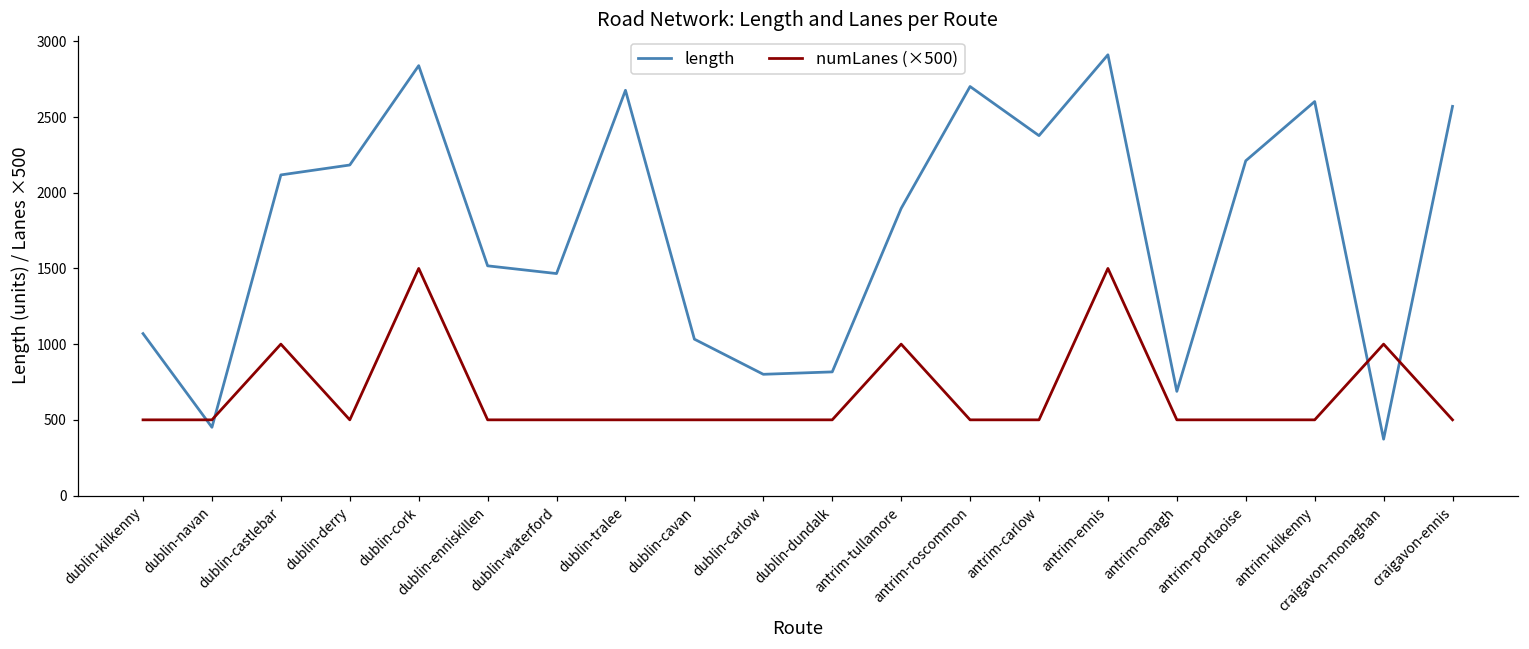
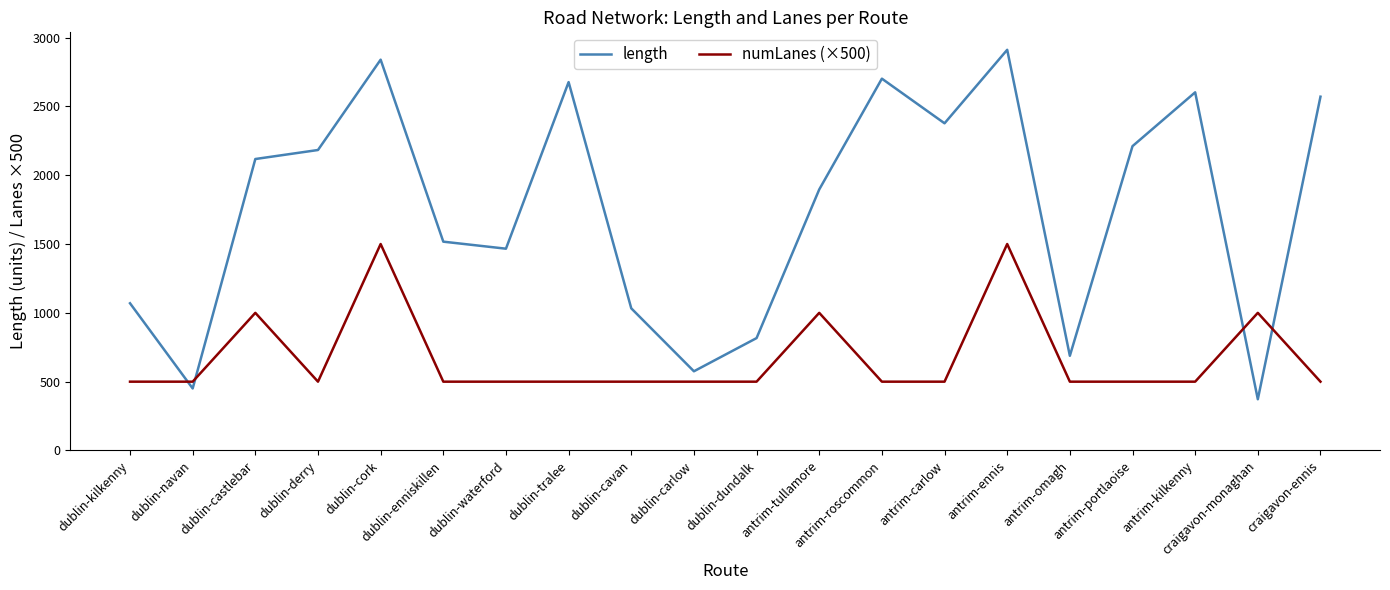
length, dublin-carlow: 800 -> 580
